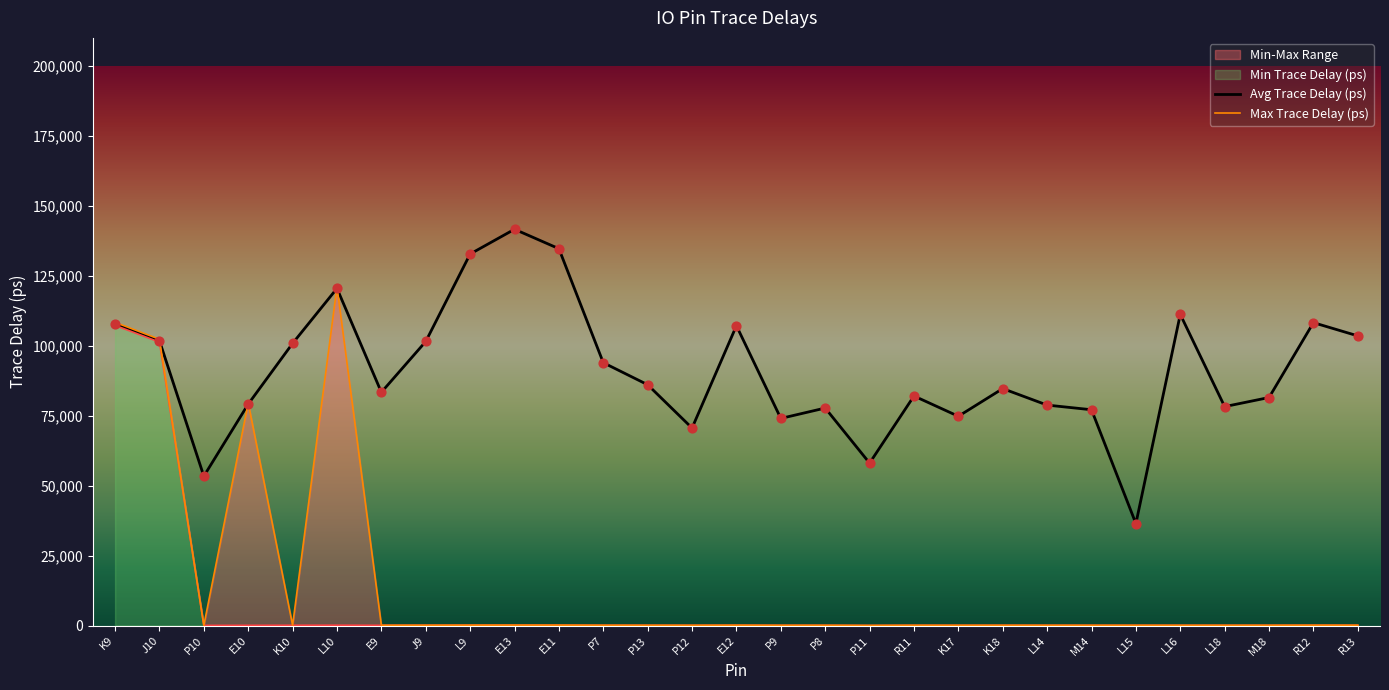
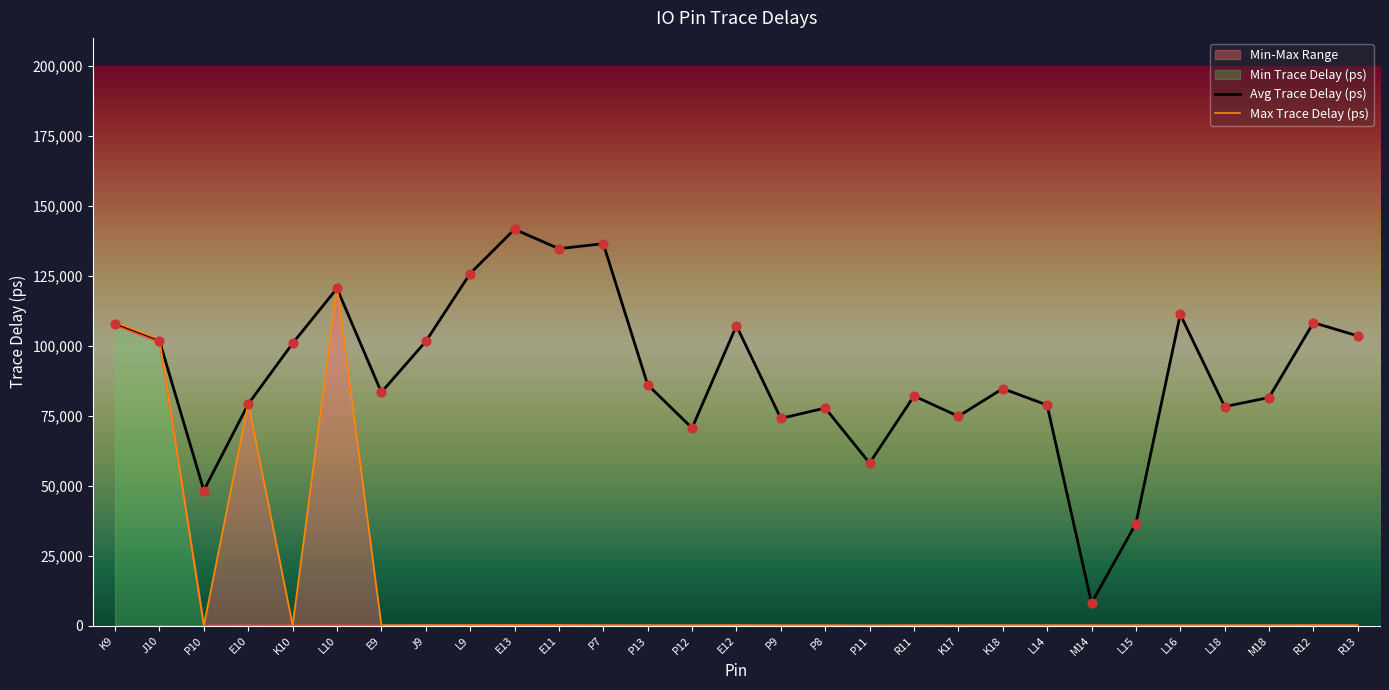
Avg Trace Delay (ps), P10: 53,000 -> 48,000
Avg Trace Delay (ps), L9: 133,000 -> 126,000
Avg Trace Delay (ps), P7: 94,000 -> 136,000
Avg Trace Delay (ps), M14: 77,000 -> 8,000
